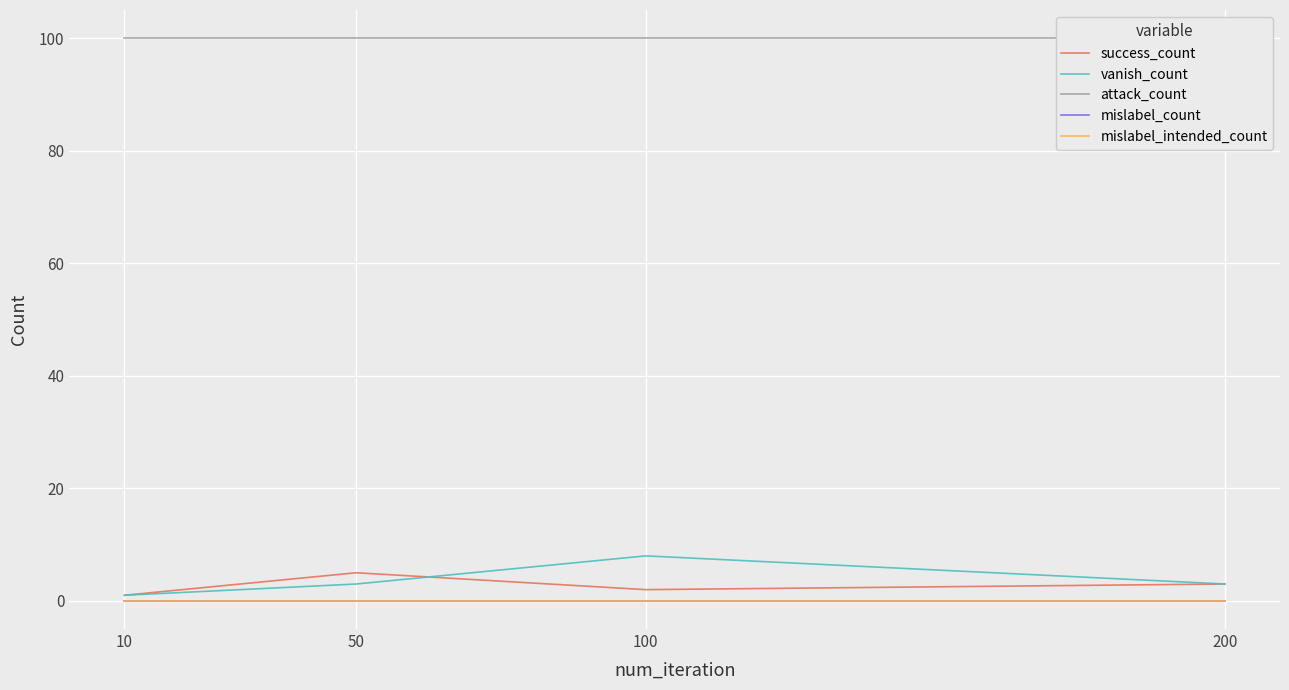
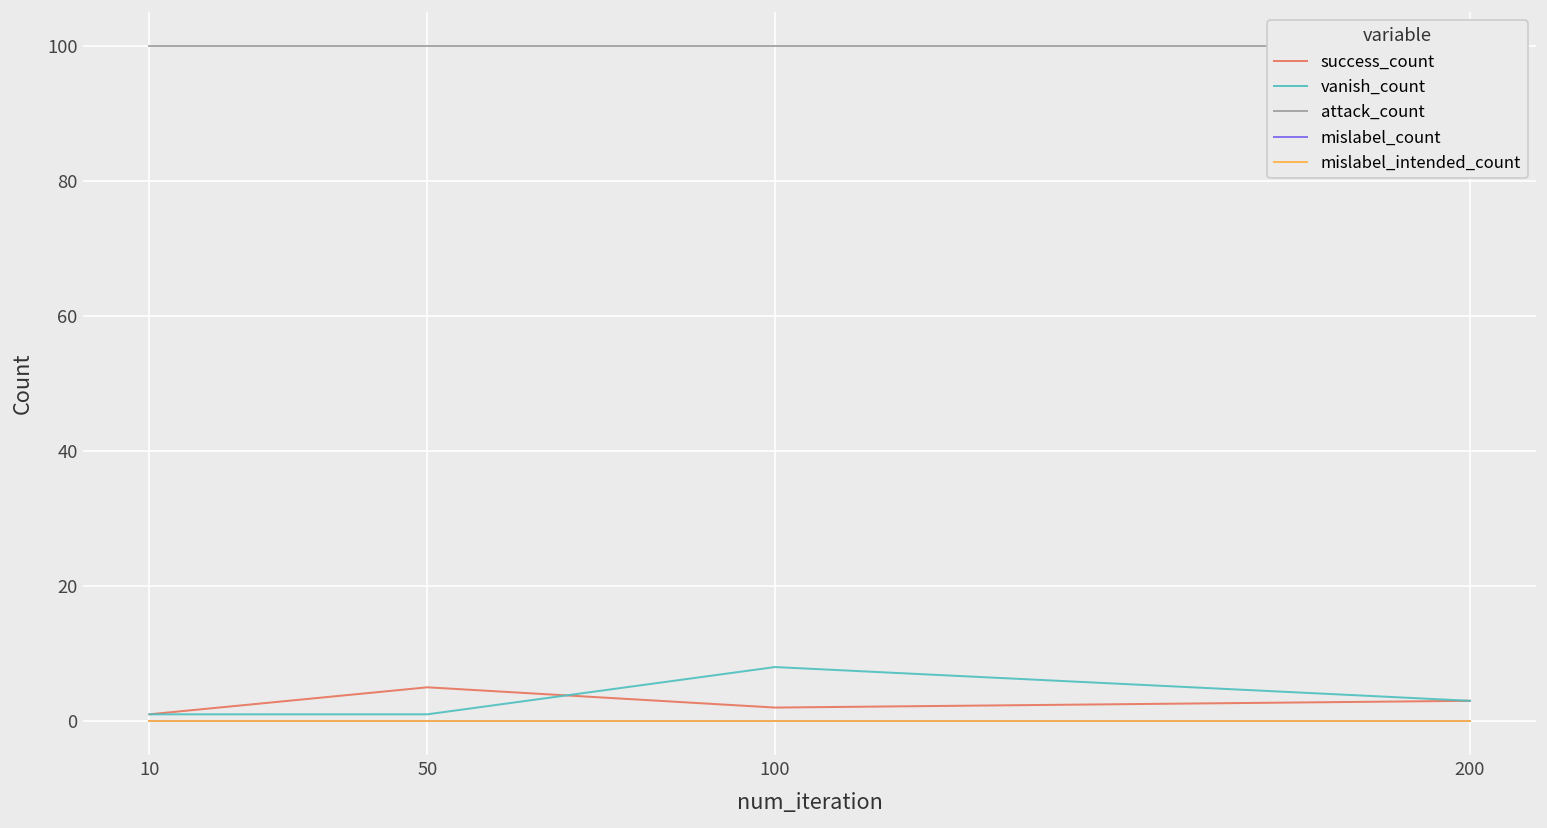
vanish_count, 50: 3 -> 1
